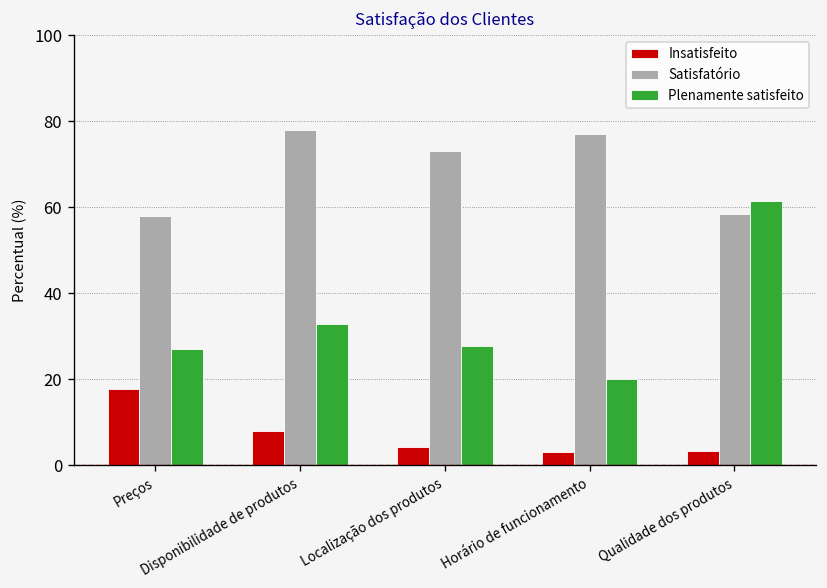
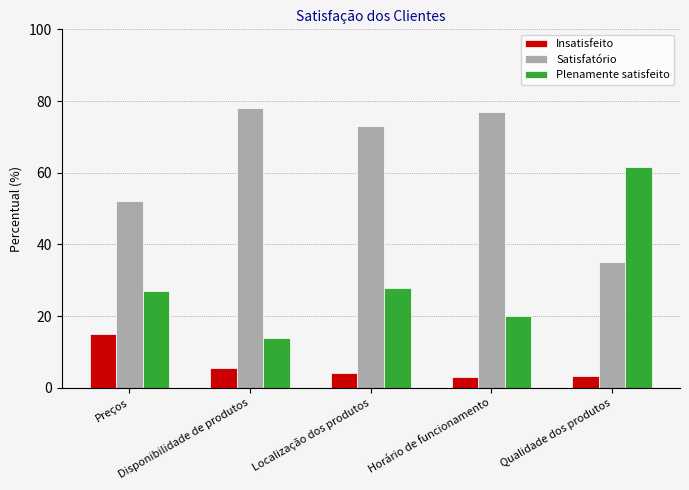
Insatisfeito, Preços: 18 -> 15
Satisfatório, Preços: 58 -> 52
Insatisfeito, Disponibilidade de produtos: 8 -> 5
Plenamente satisfeito, Disponibilidade de produtos: 33 -> 14
Satisfatório, Qualidade dos produtos: 59 -> 35
